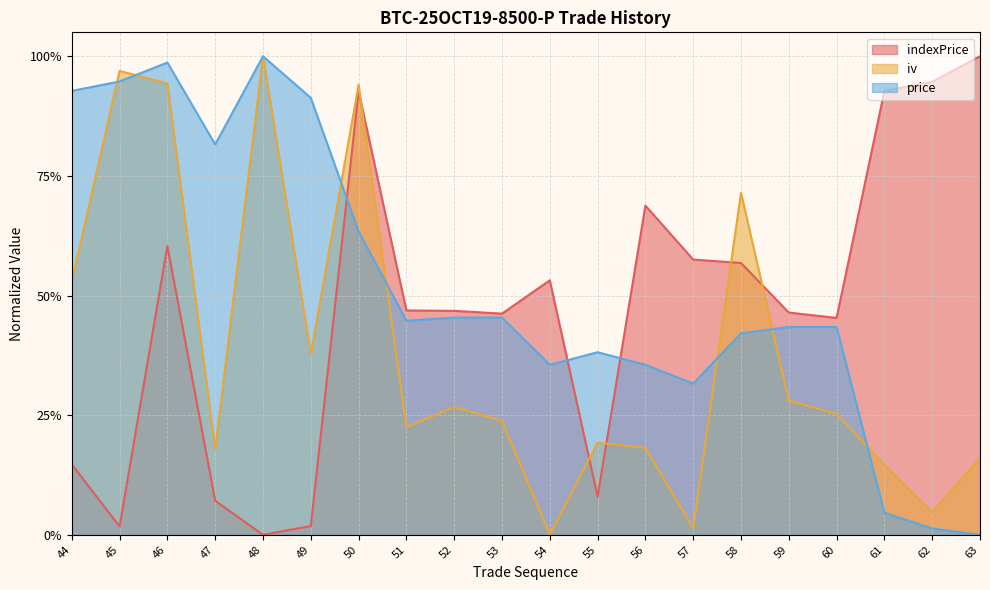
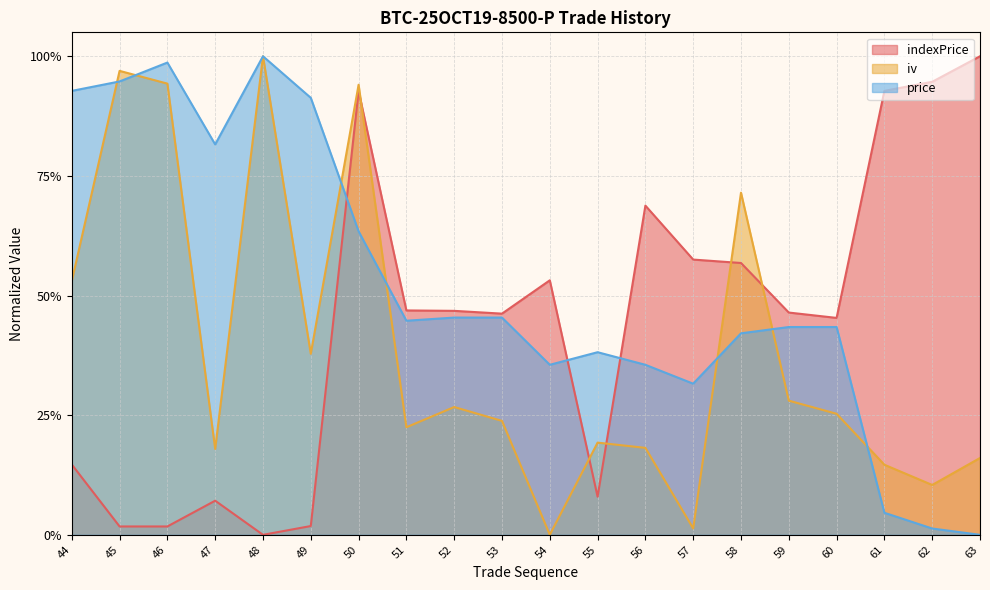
indexPrice, 46: 60% -> 2%
iv, 62: 5% -> 10%
